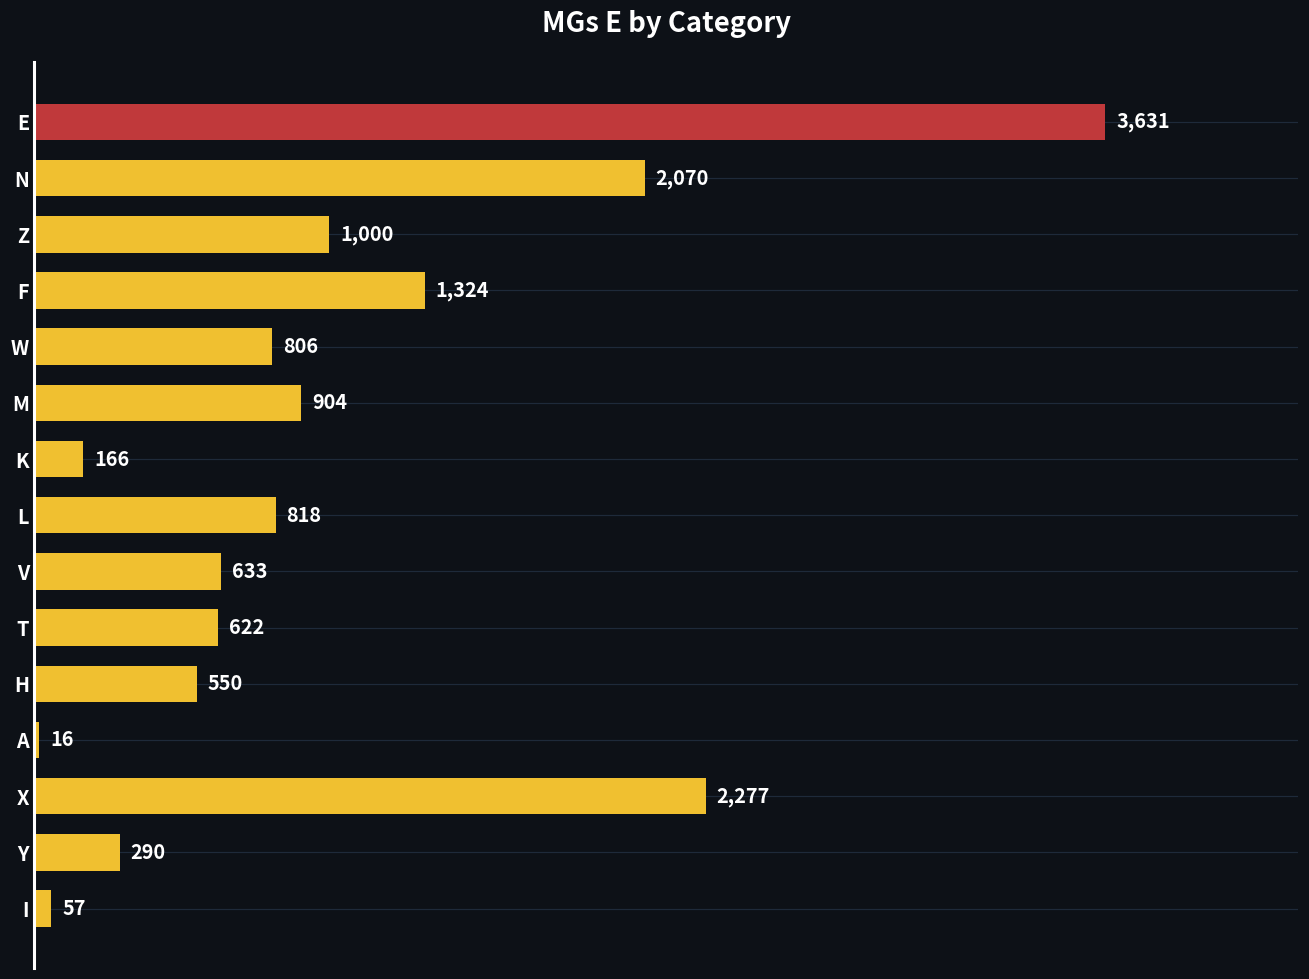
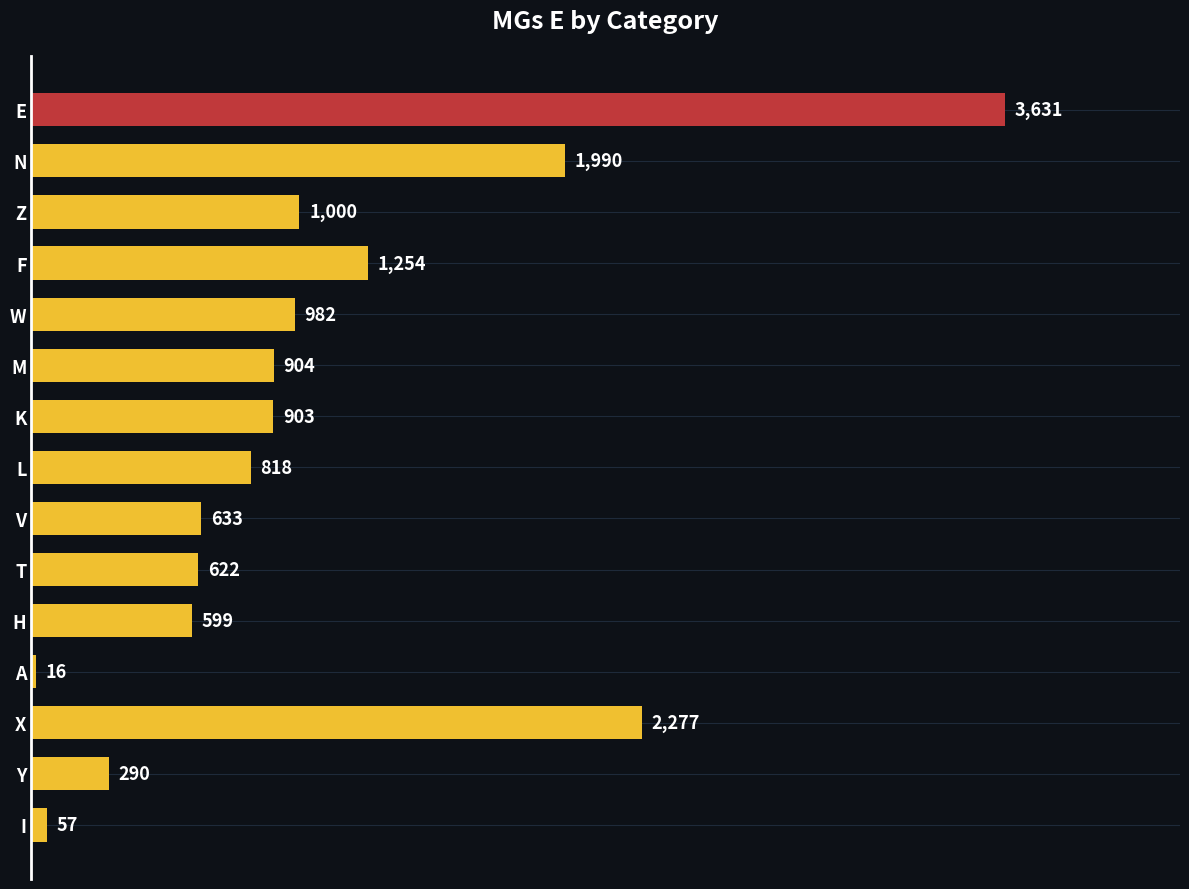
N: 2,070 -> 1,990
F: 1,324 -> 1,254
W: 806 -> 982
K: 166 -> 903
H: 550 -> 599
